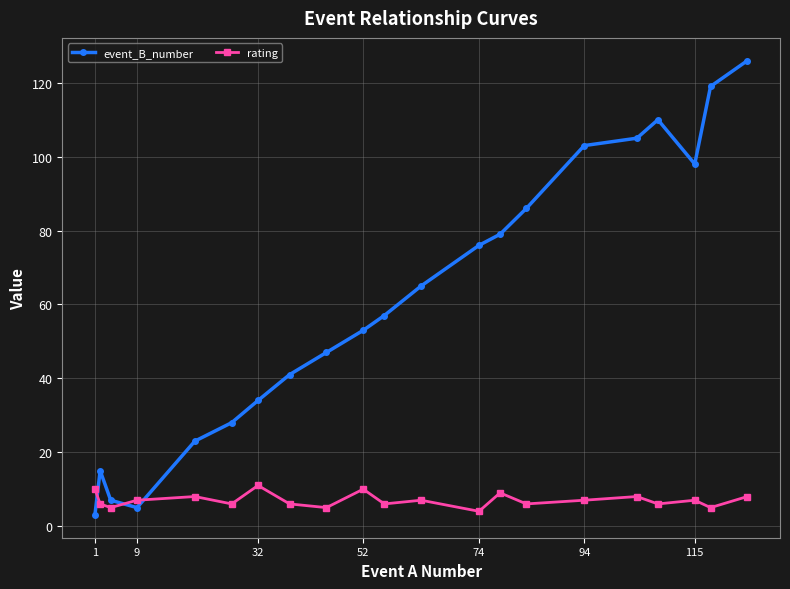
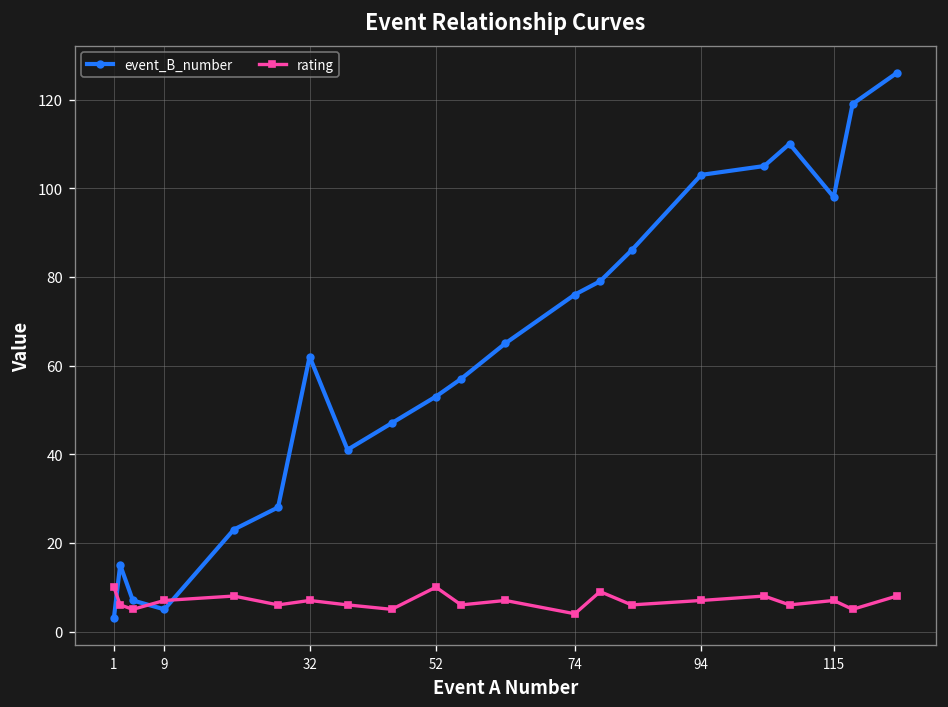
event_B_number, 32: 34 -> 62
rating, 32: 11 -> 7
